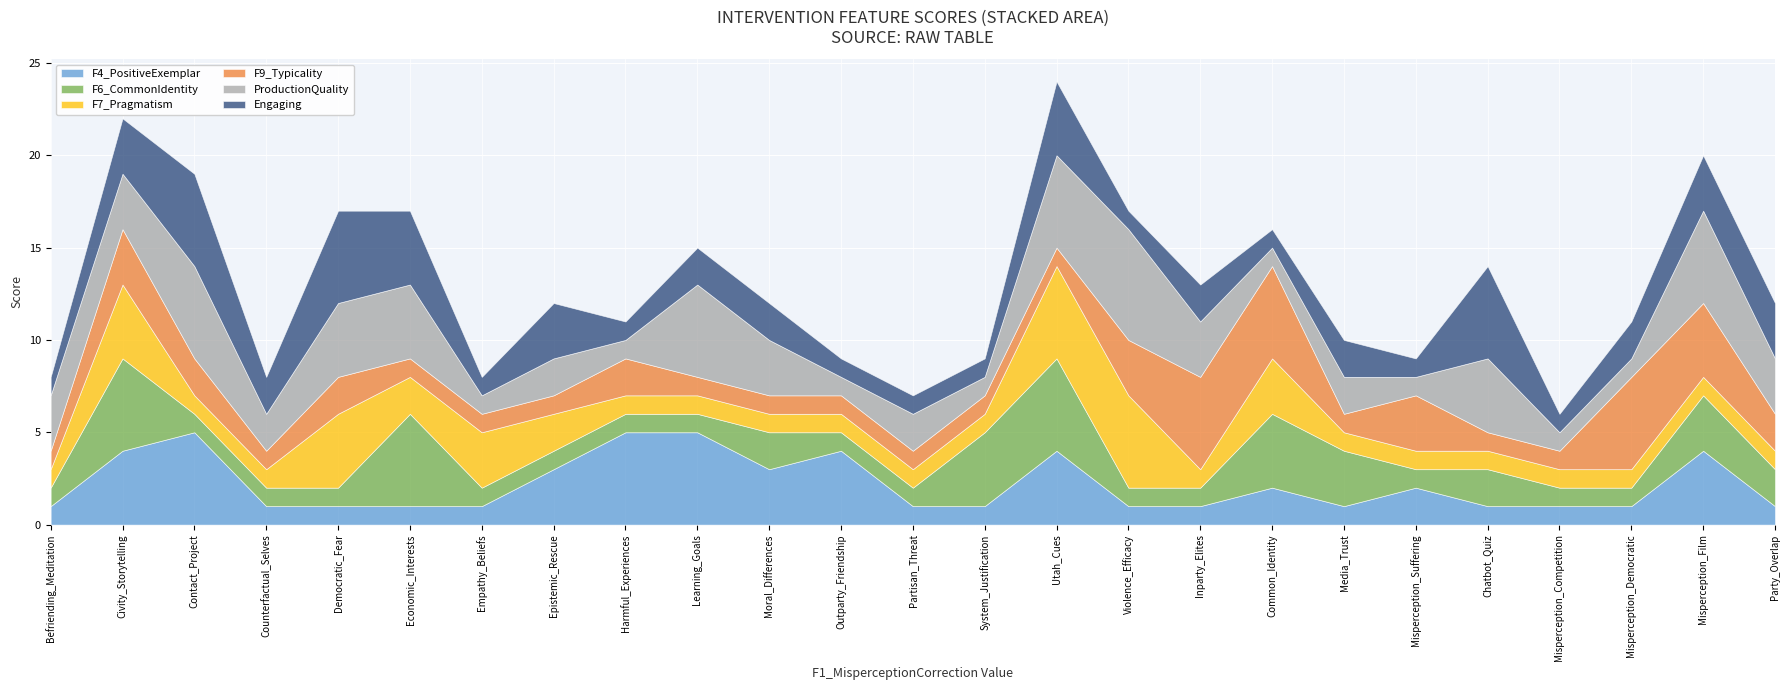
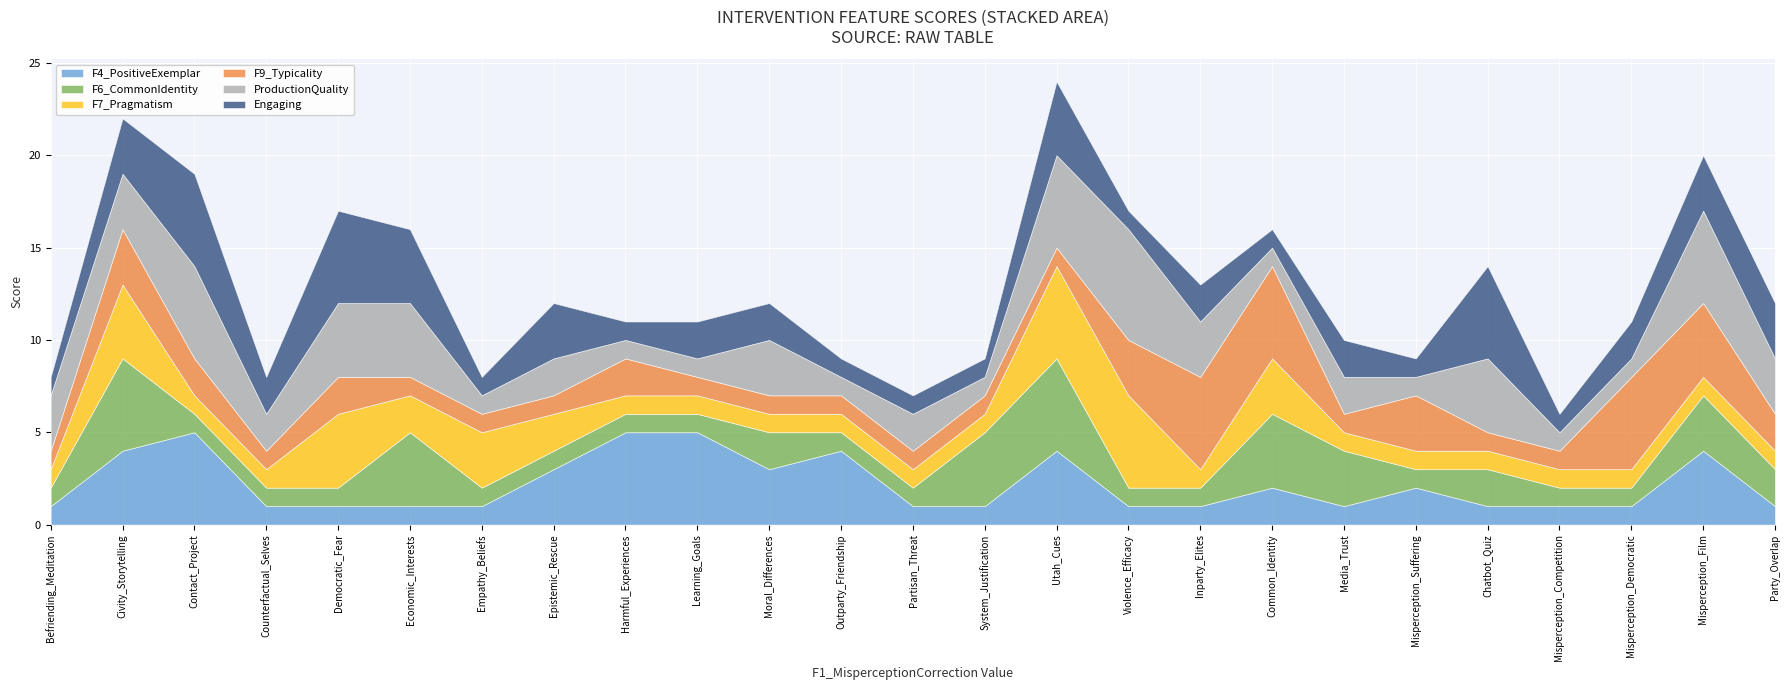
F6_CommonIdentity, Economic_Interests: 5 -> 4
ProductionQuality, Learning_Goals: 5 -> 1
